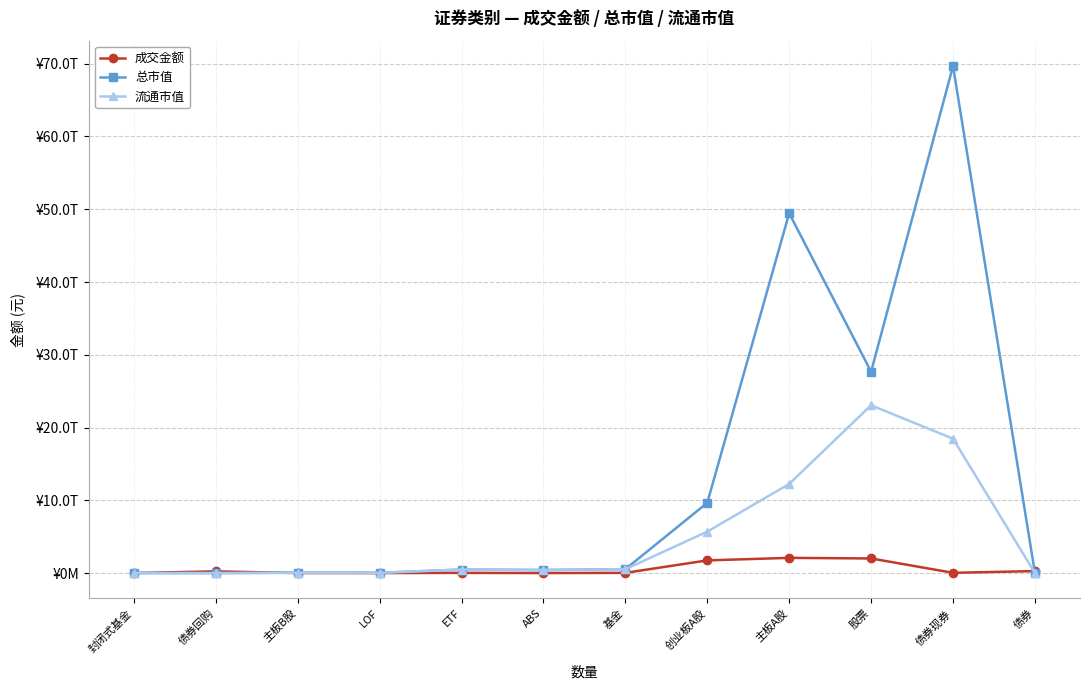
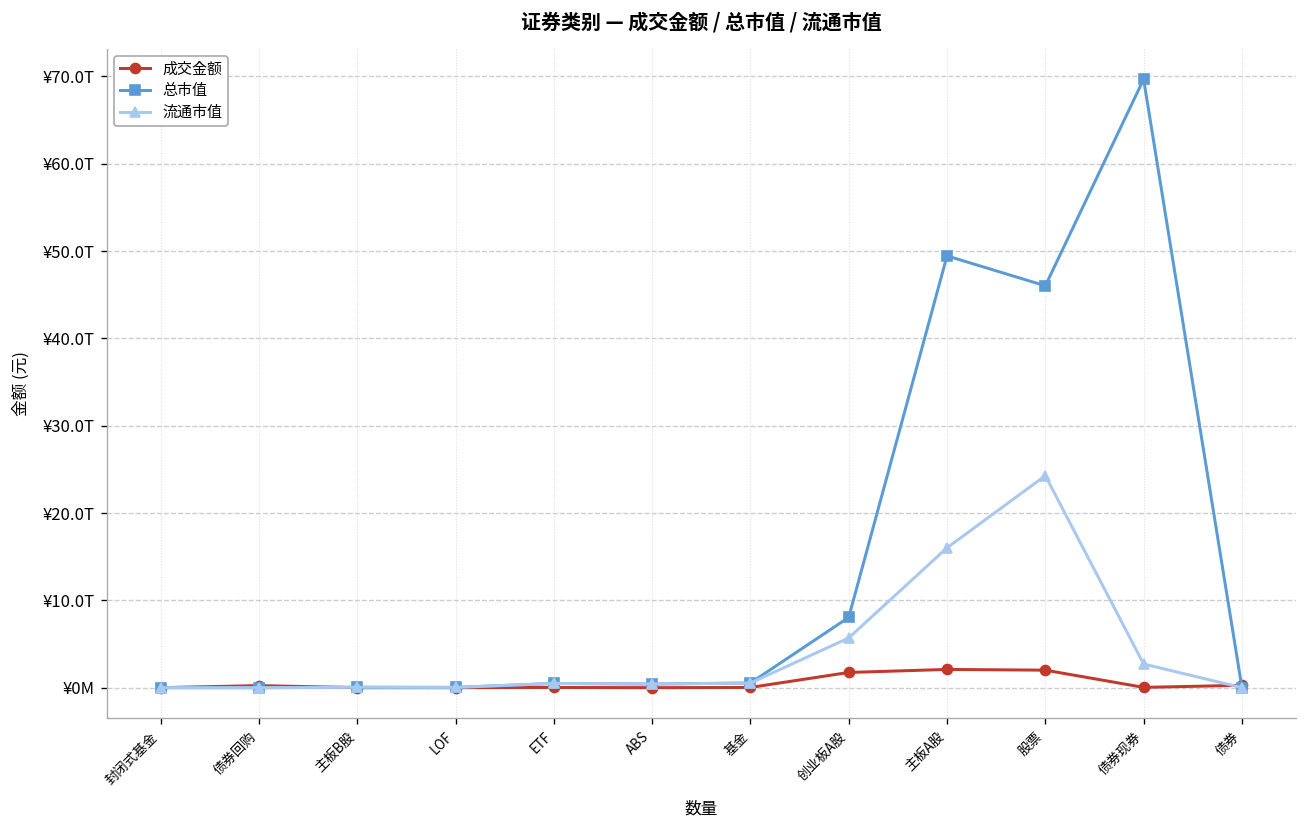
总市值, 创业板A股: ¥10T -> ¥8T
流通市值, 主板A股: ¥12T -> ¥16T
总市值, 股票: ¥28T -> ¥46T
流通市值, 股票: ¥23T -> ¥24T
流通市值, 债券现券: ¥18T -> ¥3T
